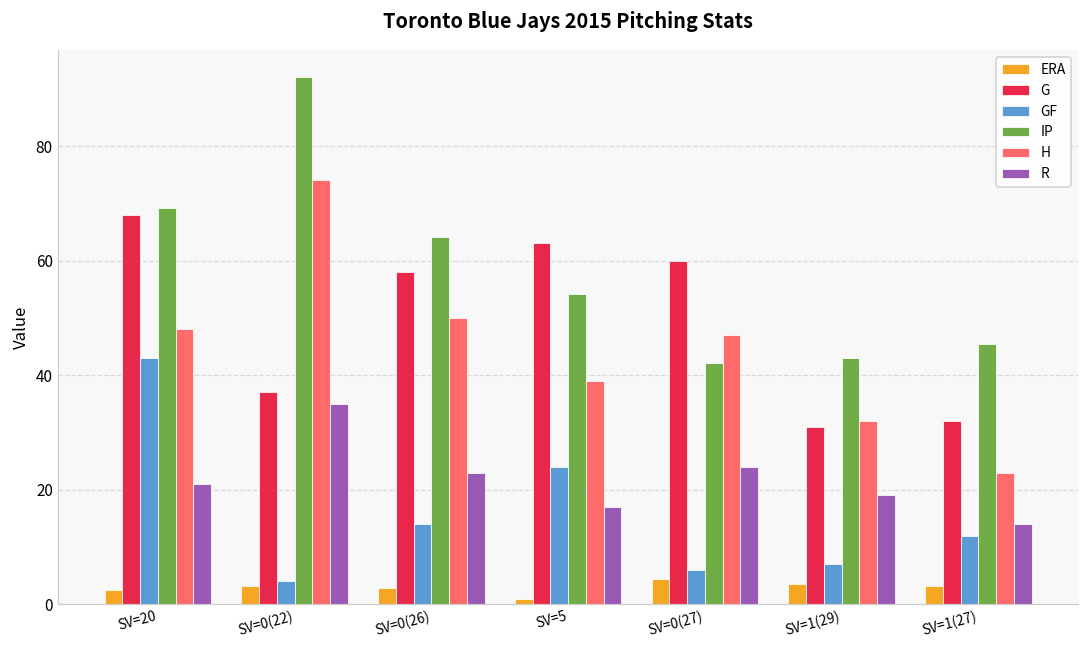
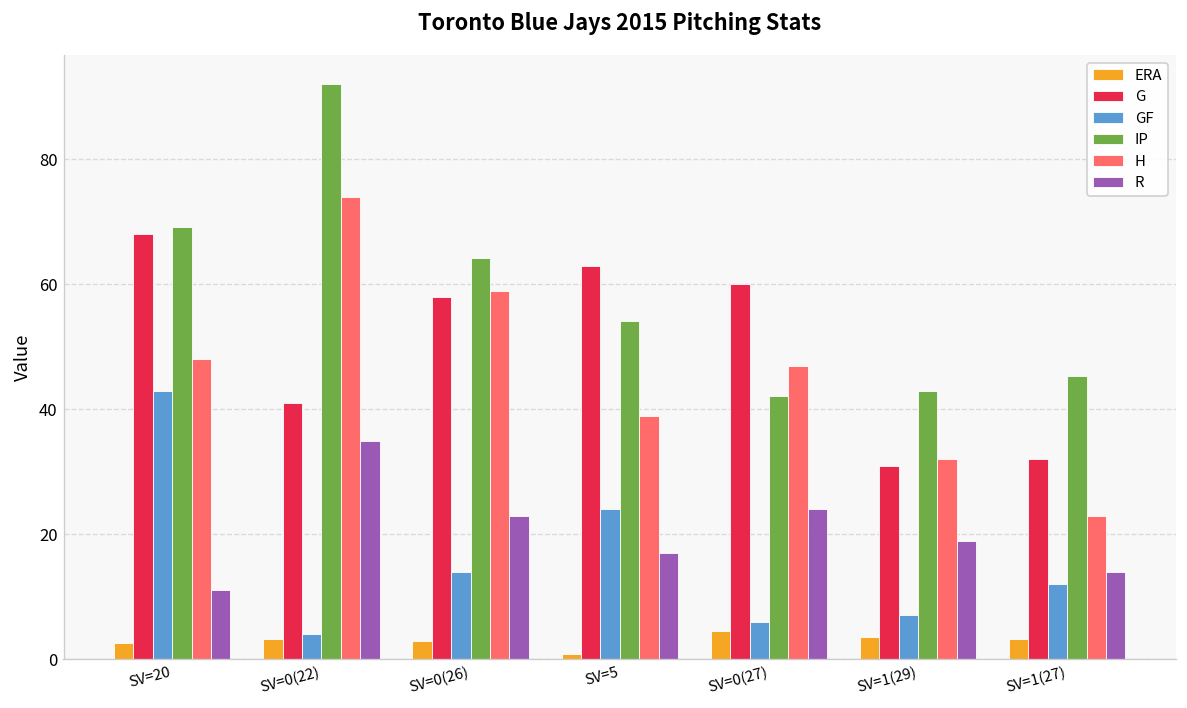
R, SV=20: 21 -> 11
G, SV=0(22): 37 -> 41
H, SV=0(26): 50 -> 59
